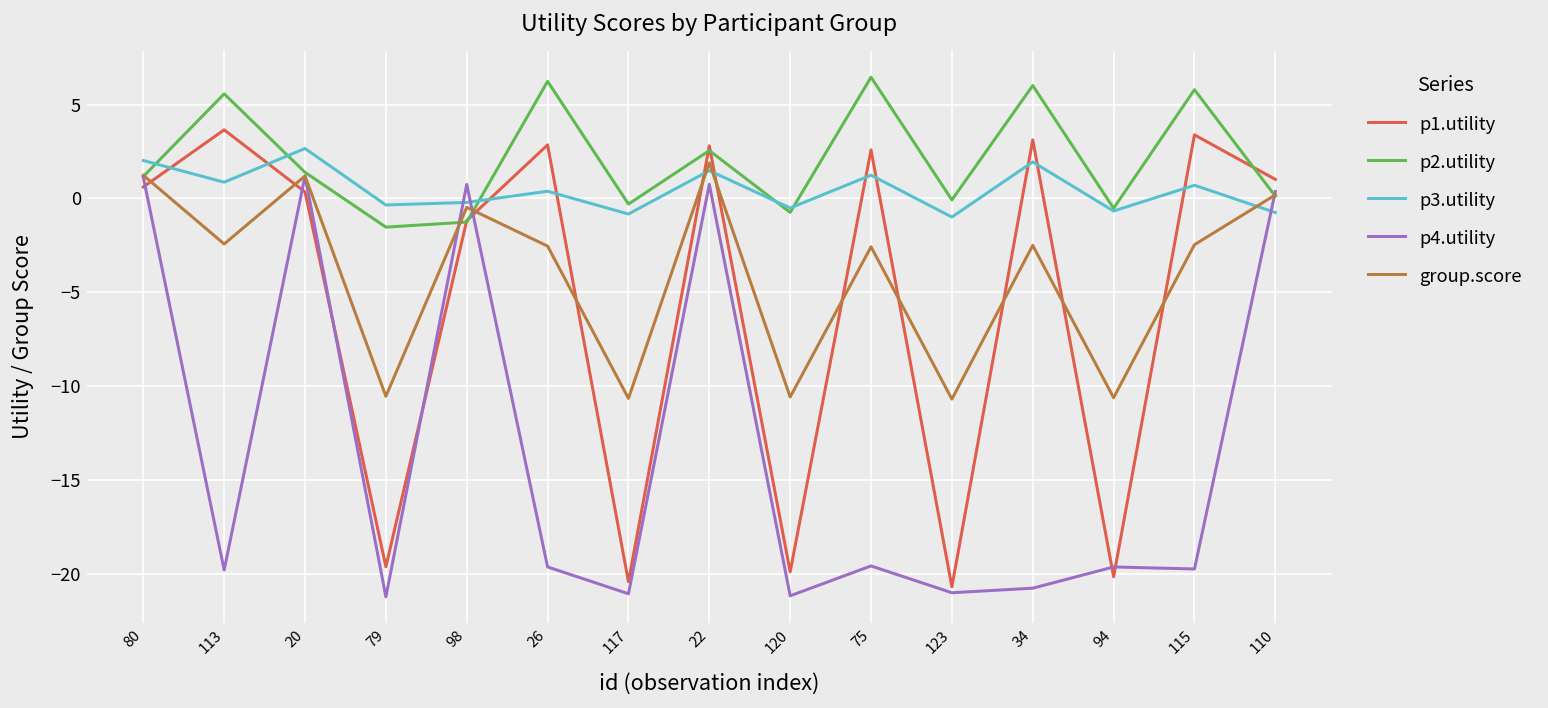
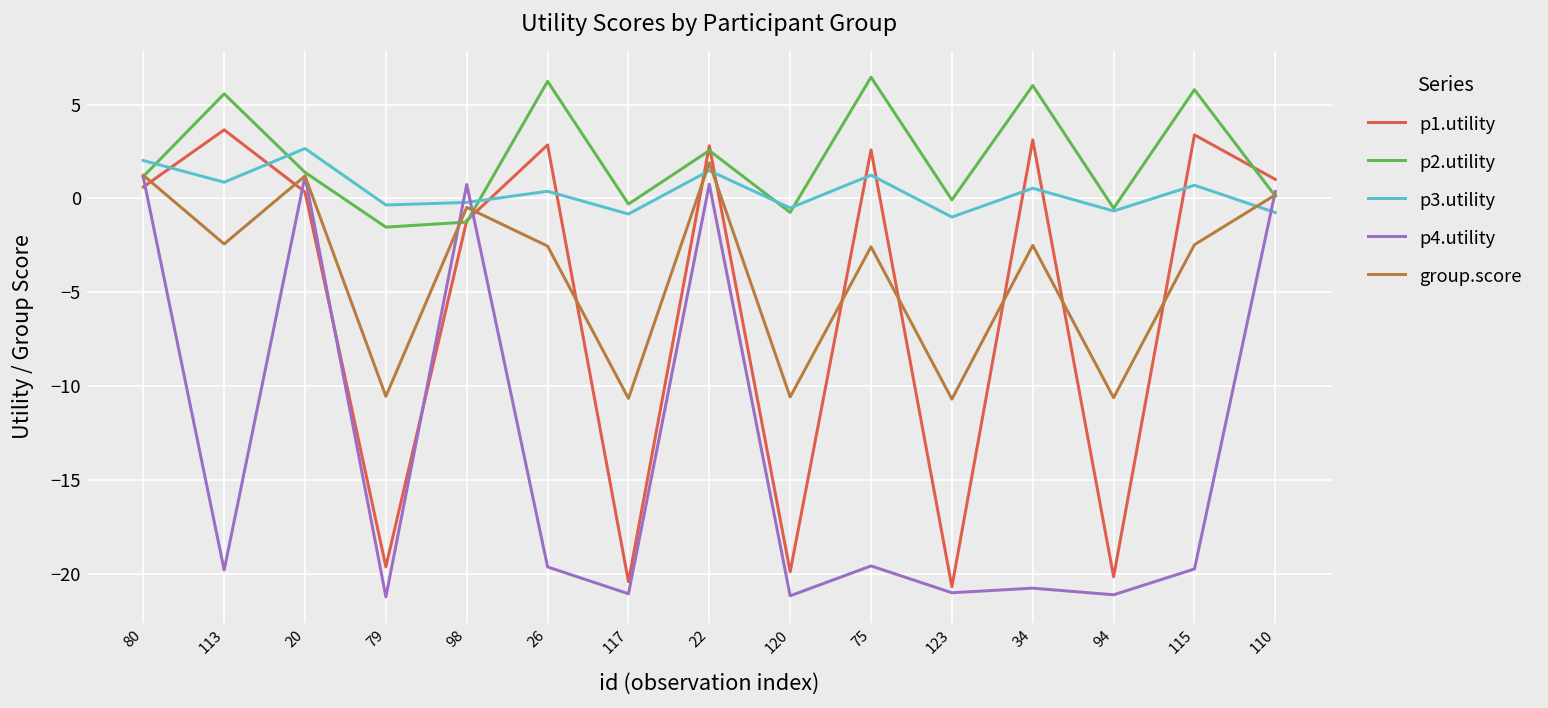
p3.utility, 34: 1.9 -> 0.5
p4.utility, 94: -19.6 -> -21.1
